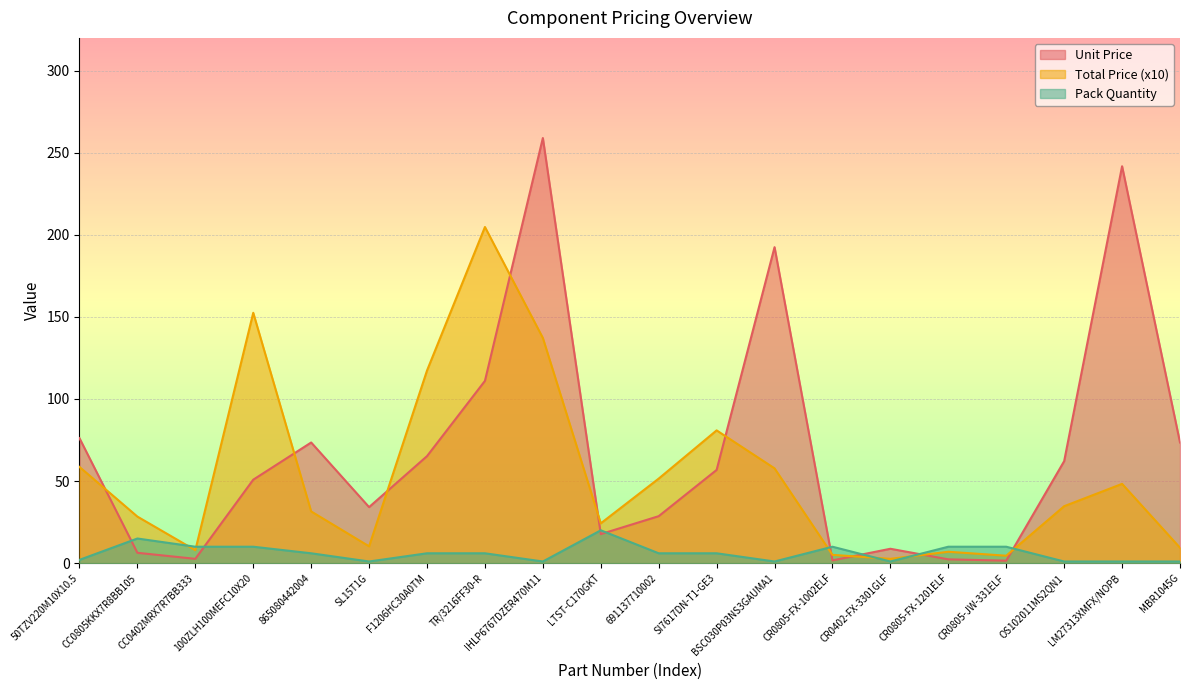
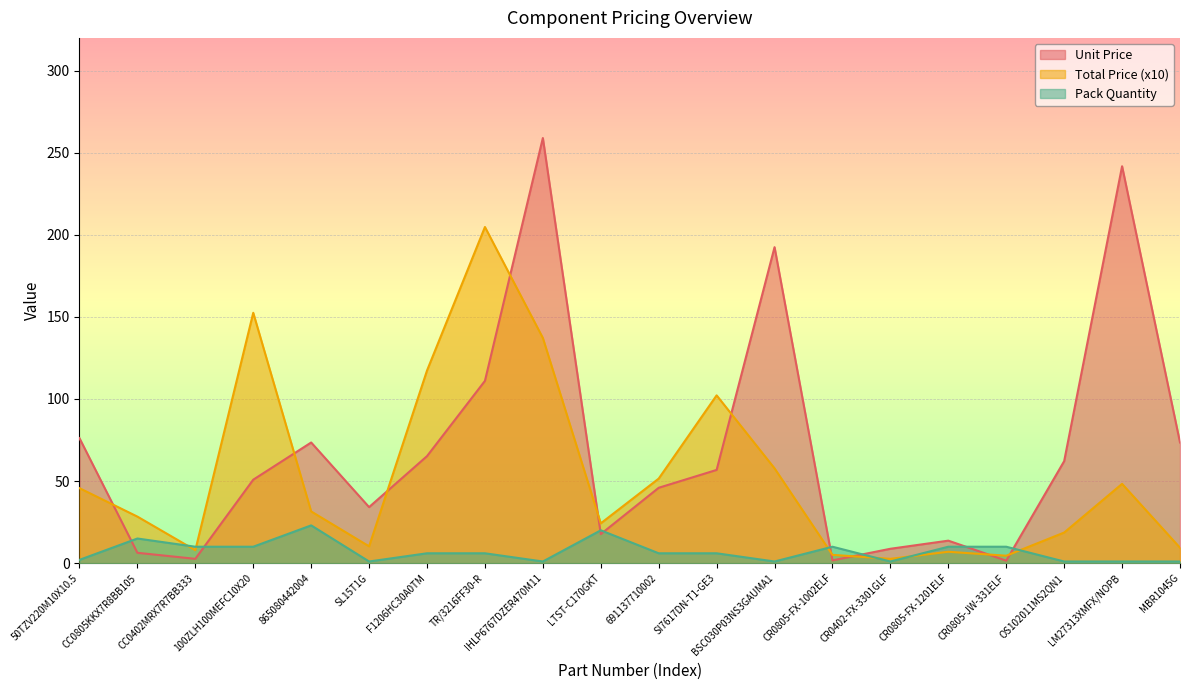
Total Price (x10), 50TZV220M10X10.5: 59 -> 46
Pack Quantity, 865080442004: 6 -> 23
Unit Price, 691137710002: 29 -> 46
Total Price (x10), SI7617DN-T1-GE3: 81 -> 102
Unit Price, CR0805-FX-1201ELF: 2 -> 14
Total Price (x10), OS102011MS2QN1: 35 -> 19
